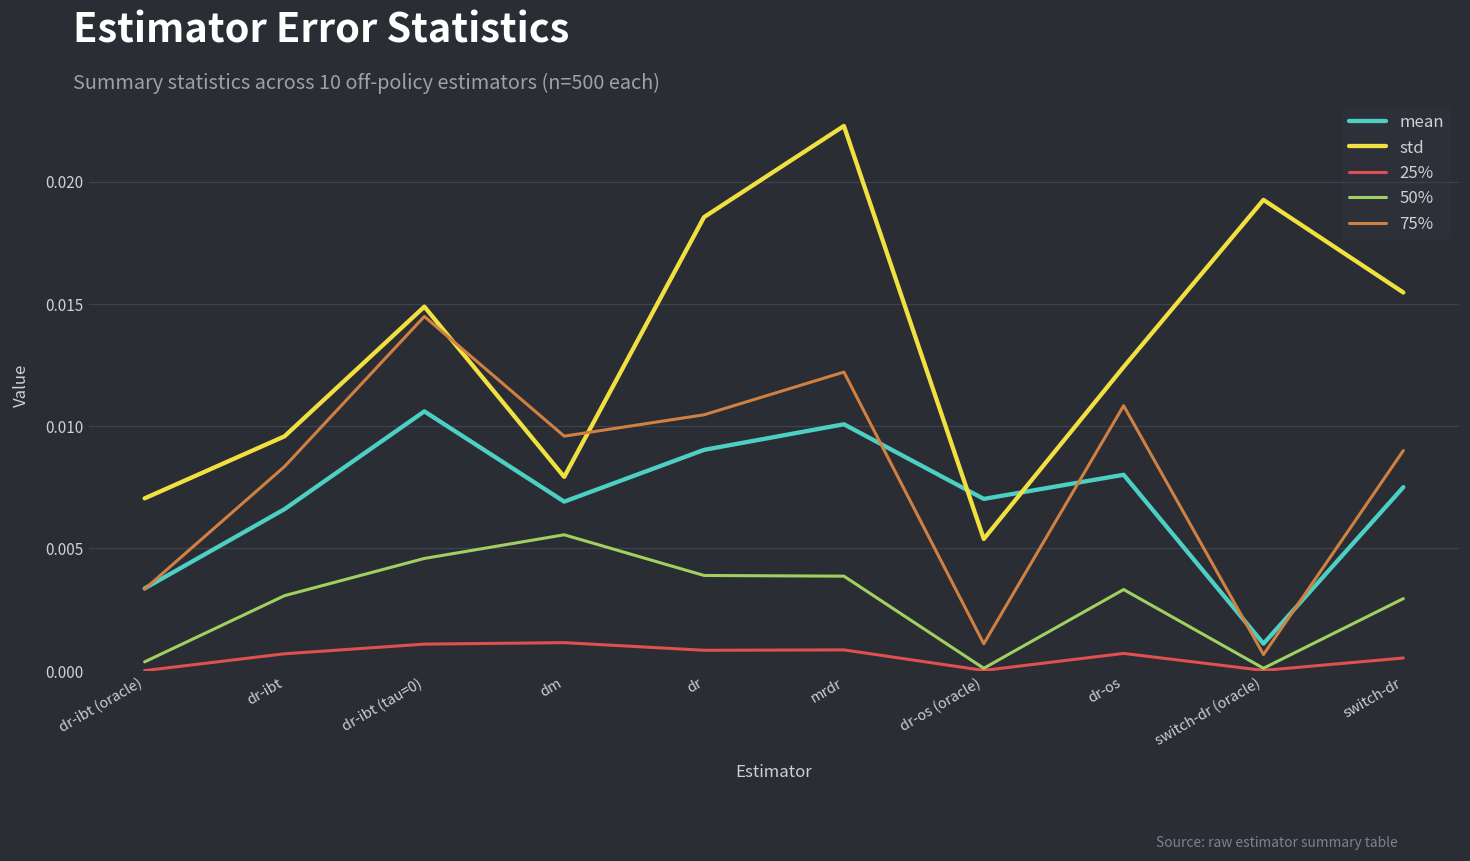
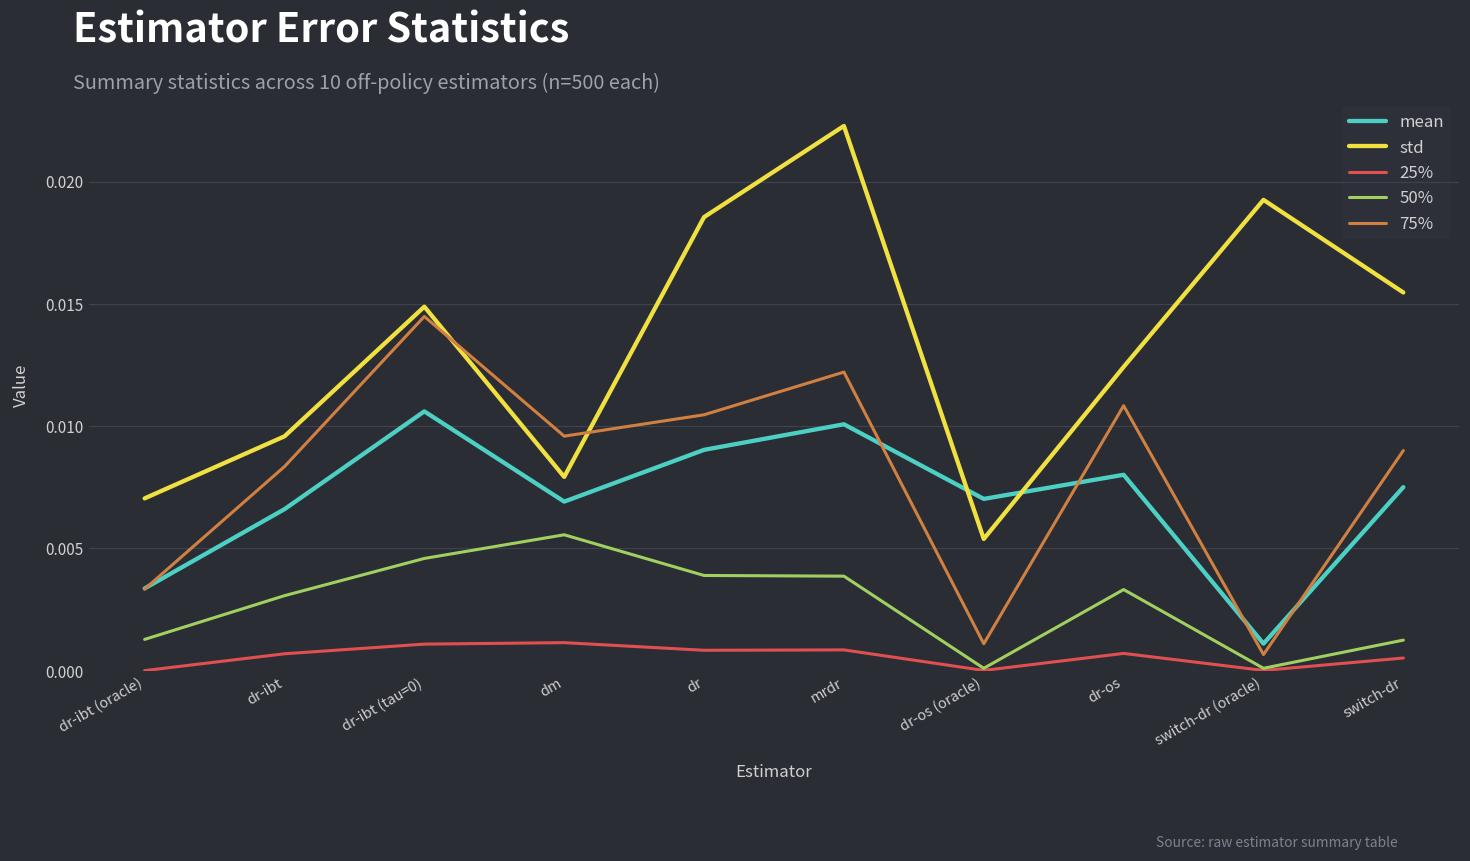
50%, dr-ibt (oracle): 0.0004 -> 0.0013
50%, switch-dr: 0.0029 -> 0.0013
